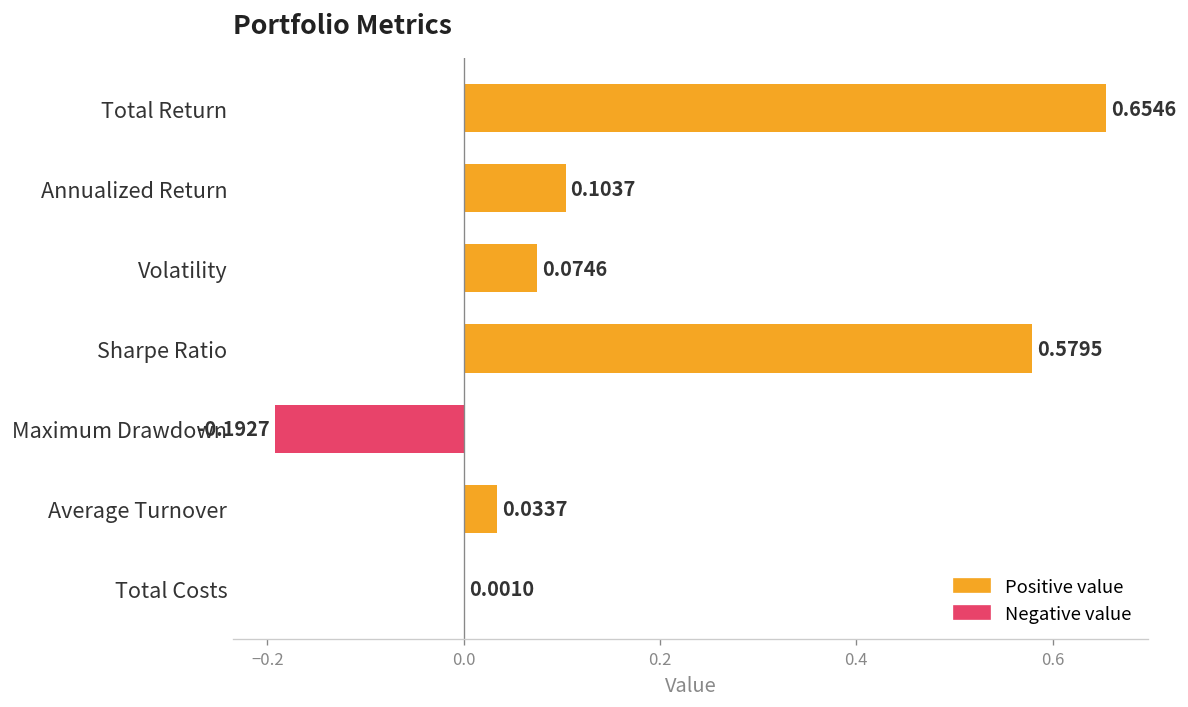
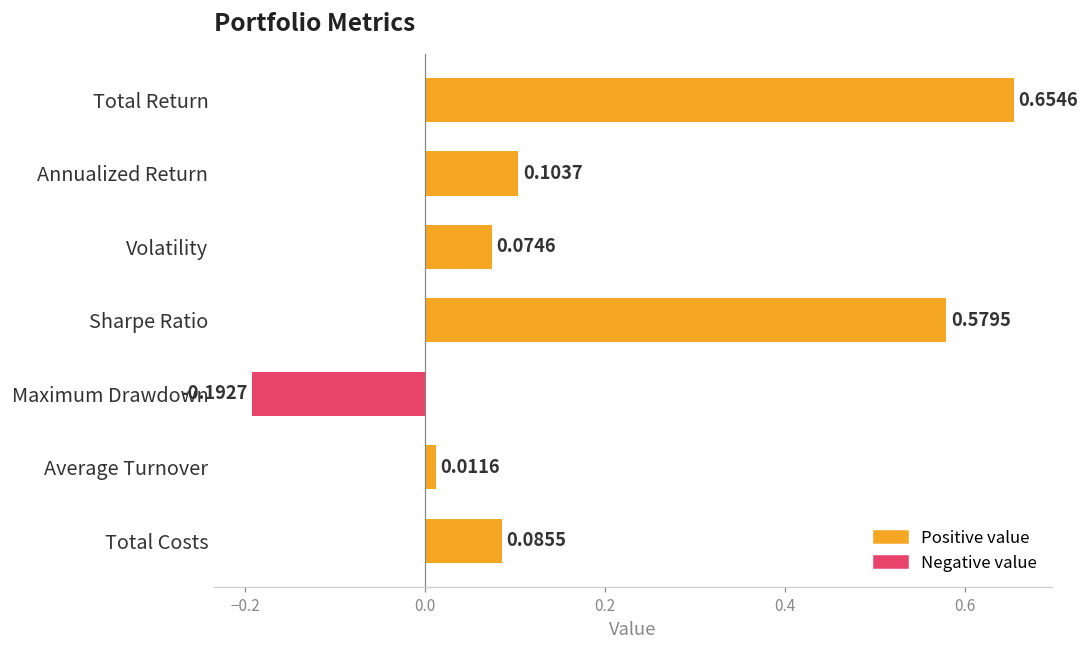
Average Turnover: 0.0337 -> 0.0116
Total Costs: 0.0010 -> 0.0855
